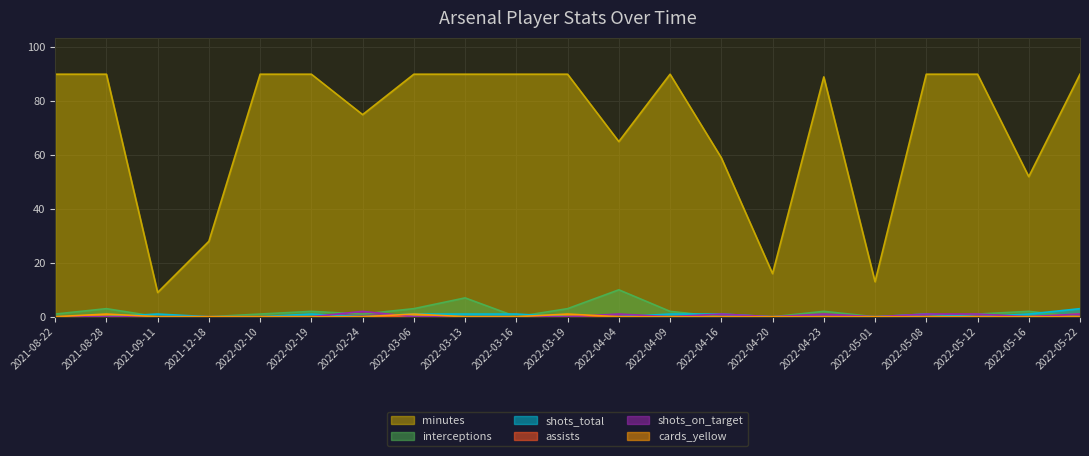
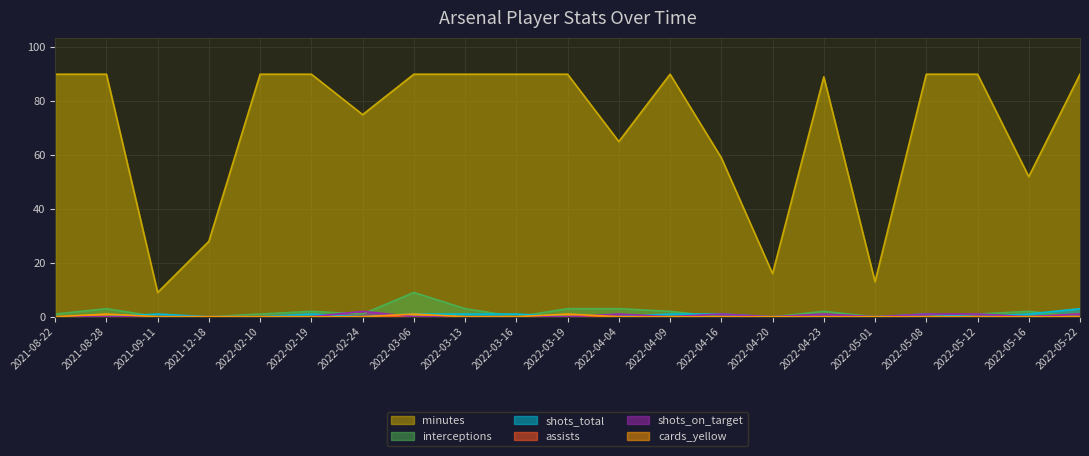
interceptions, 2022-03-06: 3 -> 9
interceptions, 2022-03-13: 7 -> 3
interceptions, 2022-04-04: 10 -> 3
